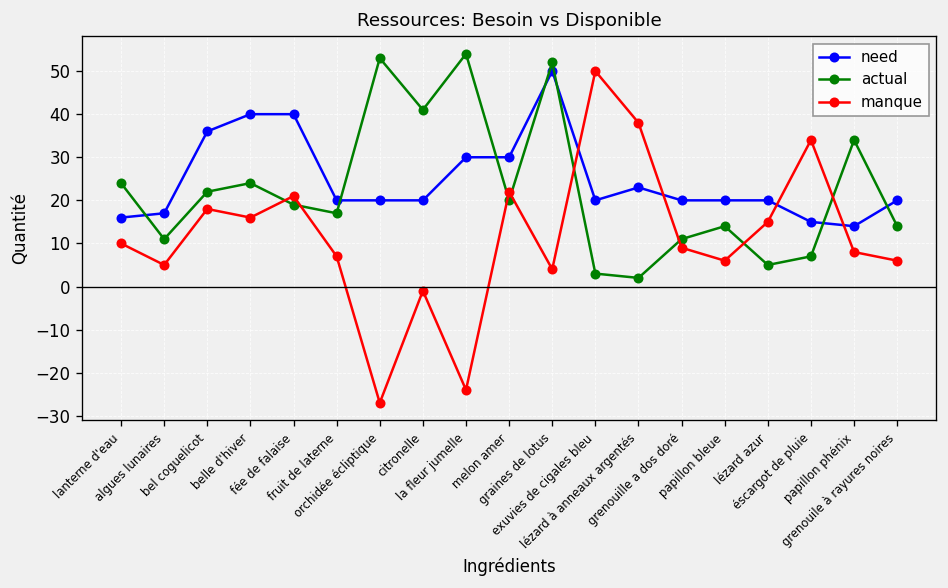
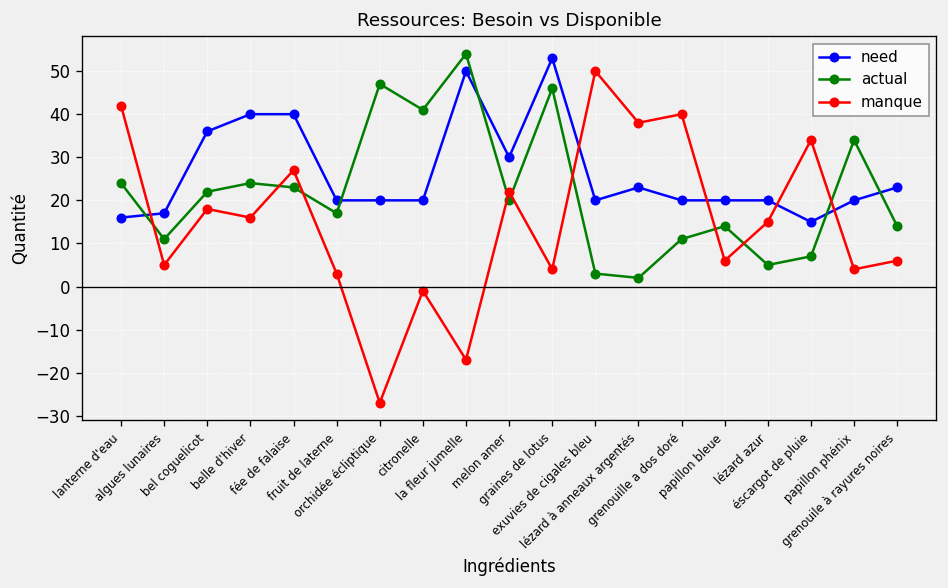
manque, lanterne d'eau: 10 -> 42
actual, fée de falaise: 19 -> 23
manque, fée de falaise: 21 -> 27
manque, fruit de laterne: 7 -> 3
actual, orchidée écliptique: 53 -> 47
need, la fleur jumelle: 30 -> 50
manque, la fleur jumelle: -24 -> -17
need, graines de lotus: 50 -> 53
actual, graines de lotus: 52 -> 46
manque, grenouille a dos doré: 9 -> 40
need, papillon phénix: 14 -> 20
manque, papillon phénix: 8 -> 4
need, grenouile à rayures noires: 20 -> 23
